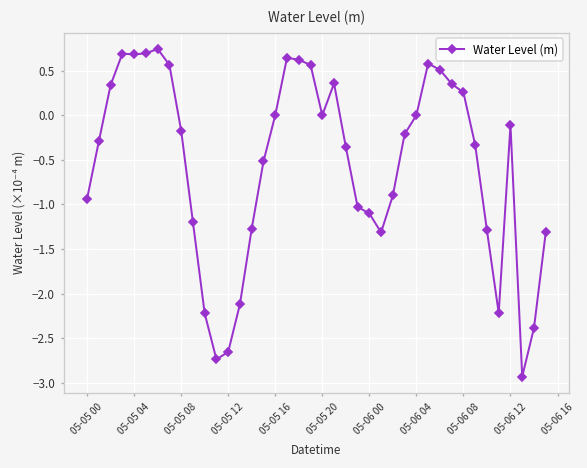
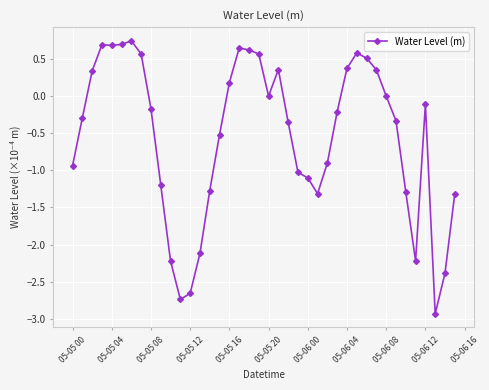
05-05 16: 0.0 -> 0.2
05-06 04: 0.0 -> 0.4
05-06 08: 0.3 -> 0.0
